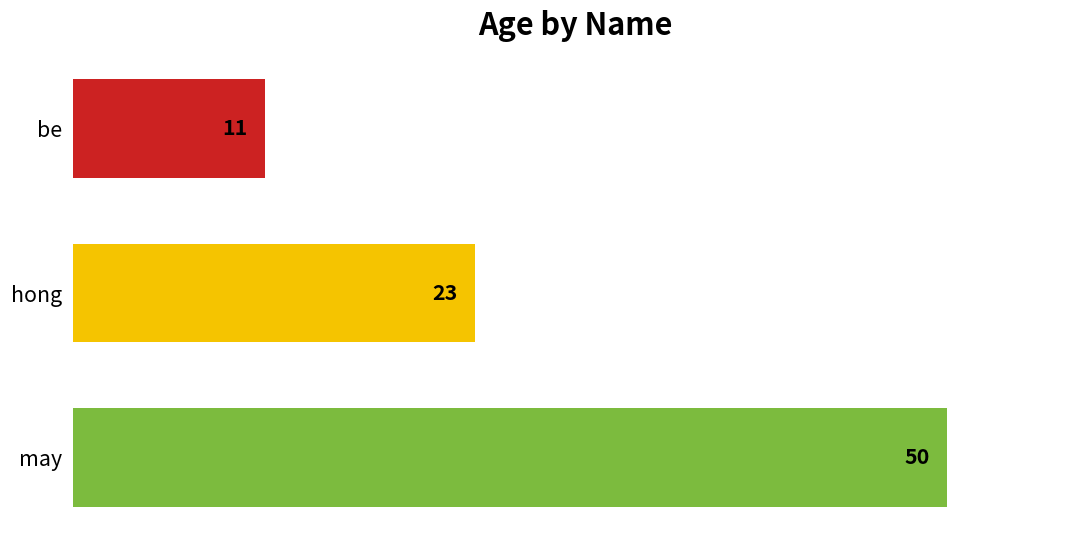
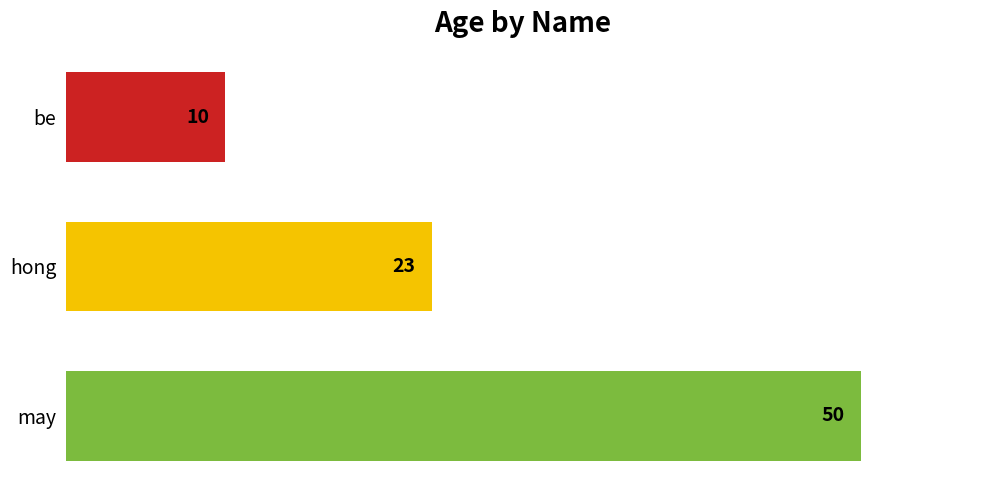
be: 11 -> 10
